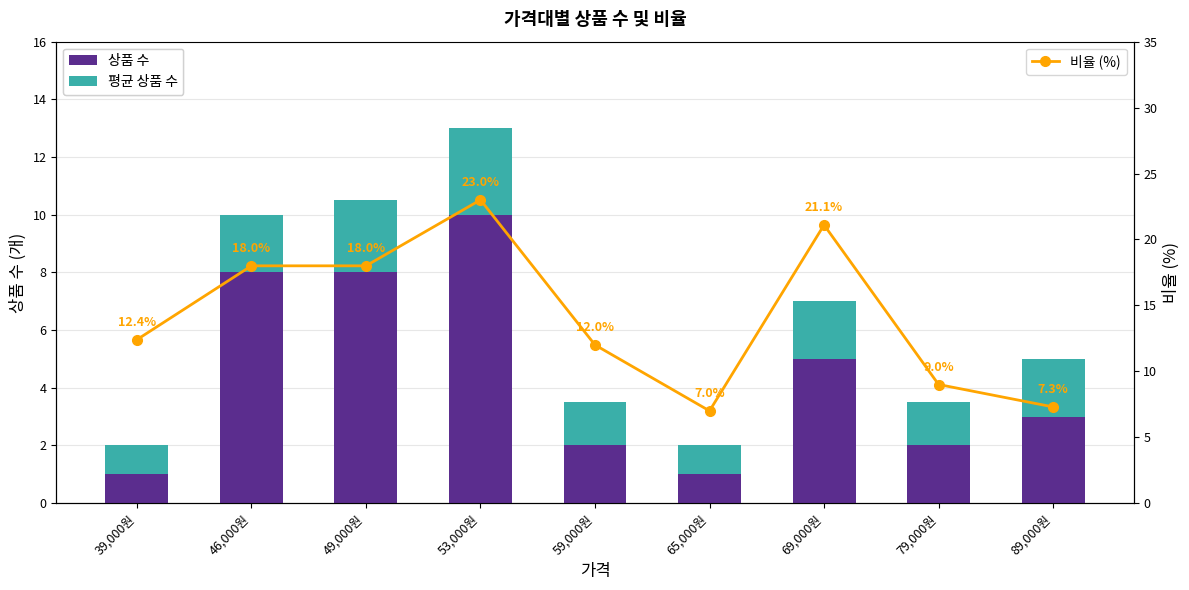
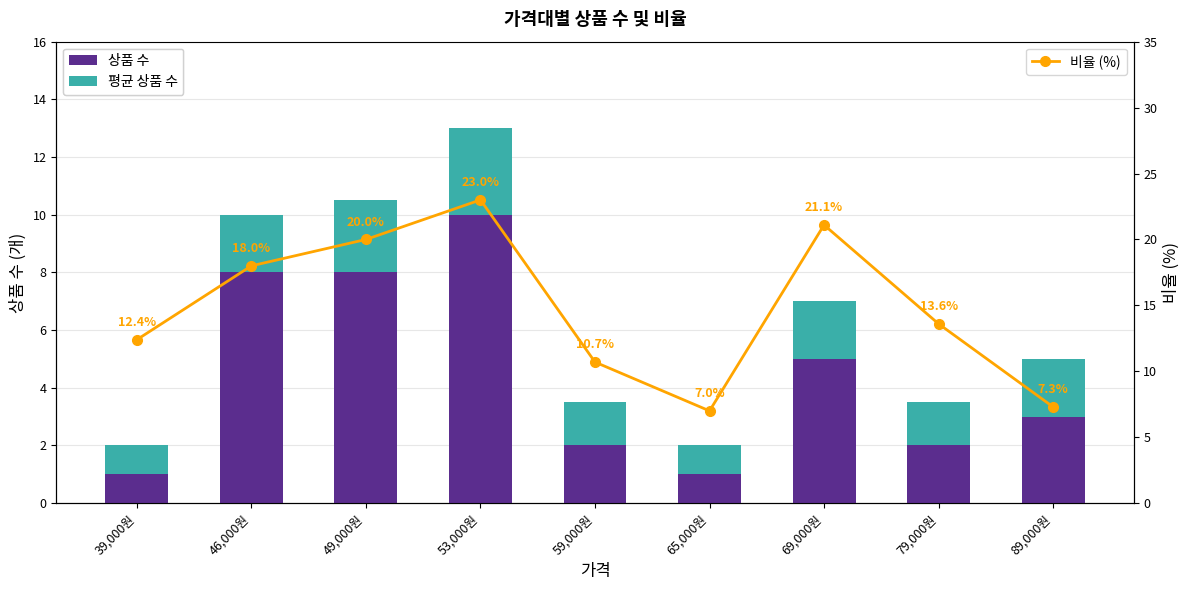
비율 (%), 49,000원: 18.0% -> 20.0%
비율 (%), 59,000원: 12.0% -> 10.7%
비율 (%), 79,000원: 9.0% -> 13.6%
